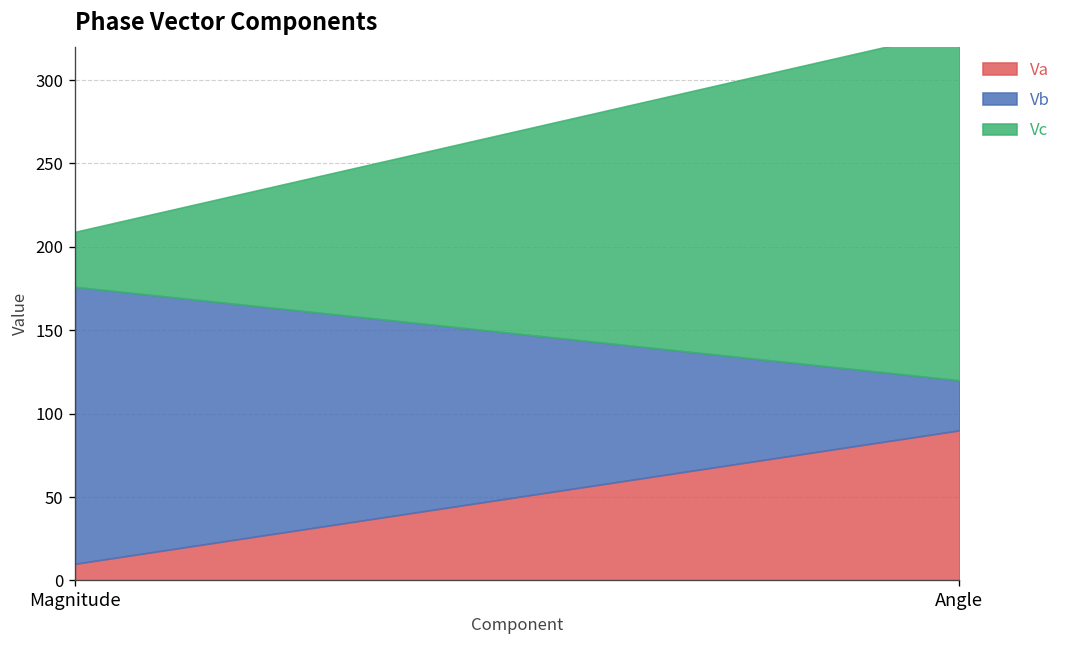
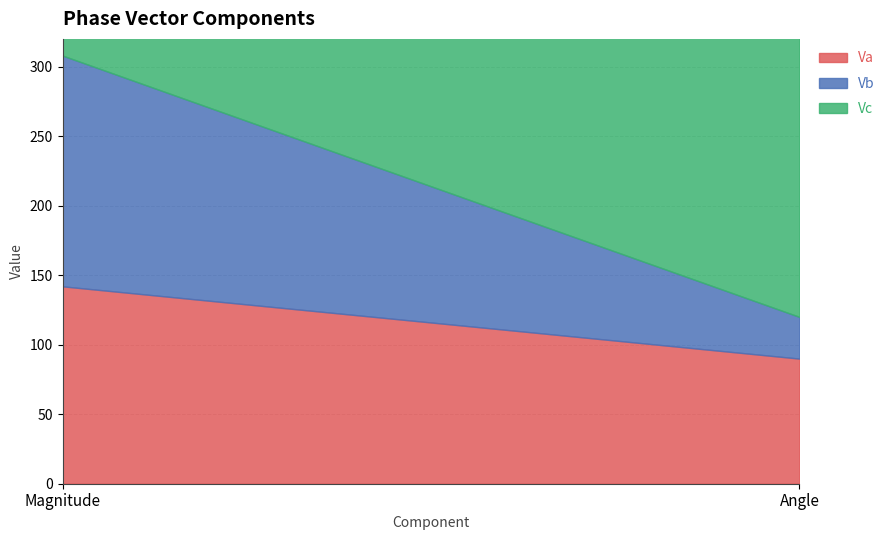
Va, Magnitude: 10 -> 142
